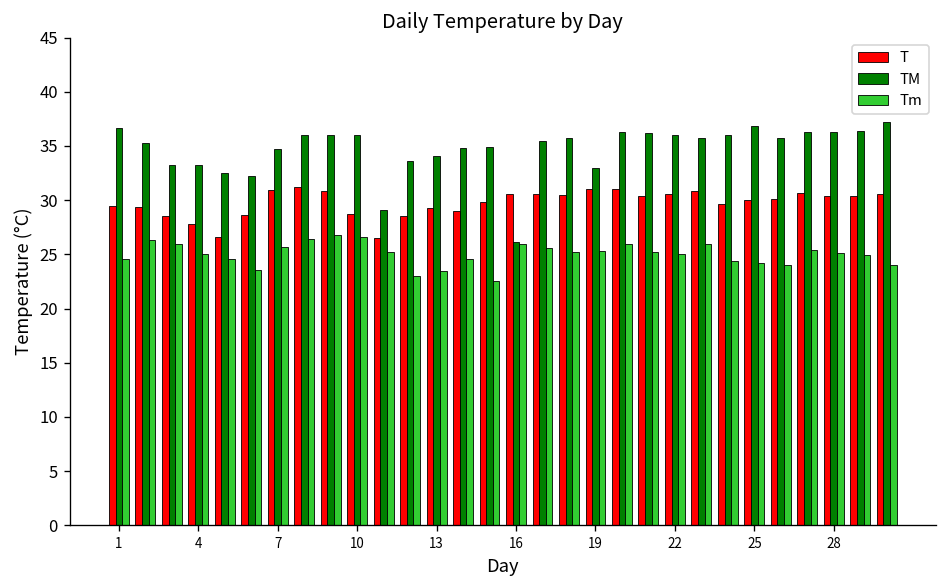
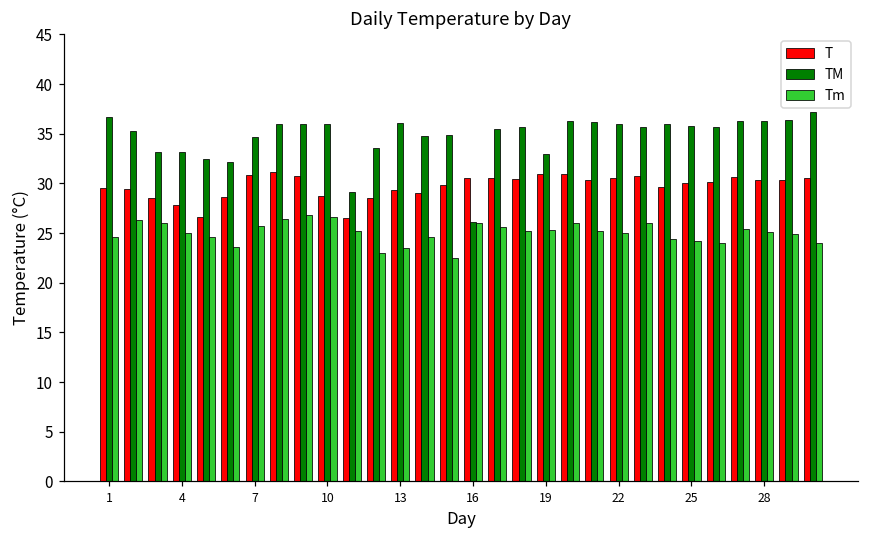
TM, 13: 34 -> 36
TM, 25: 37 -> 36
